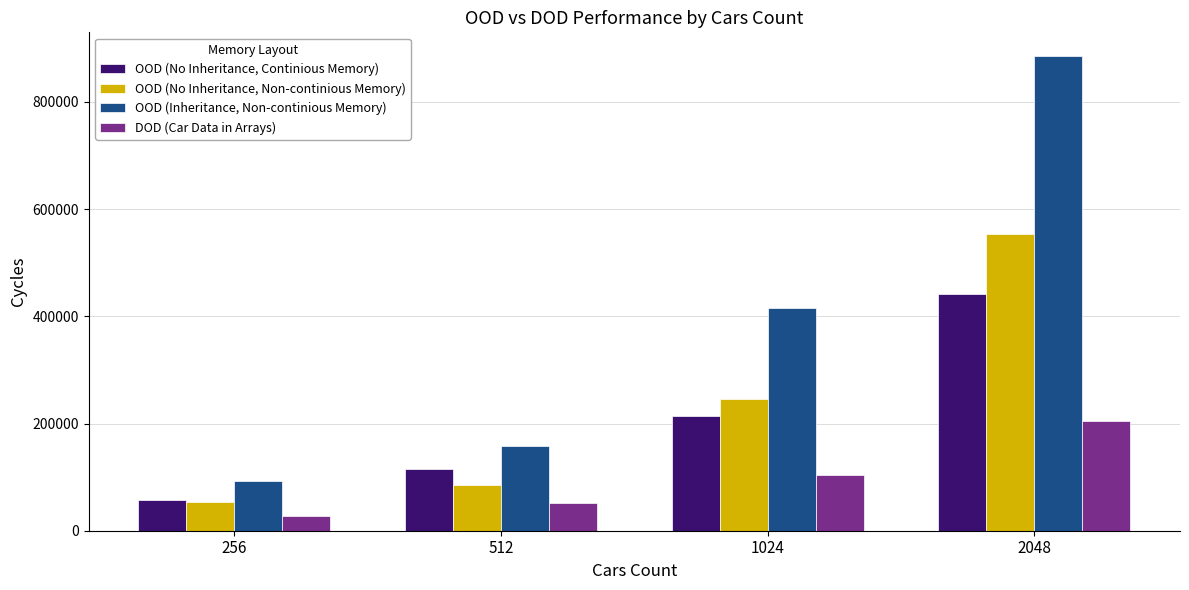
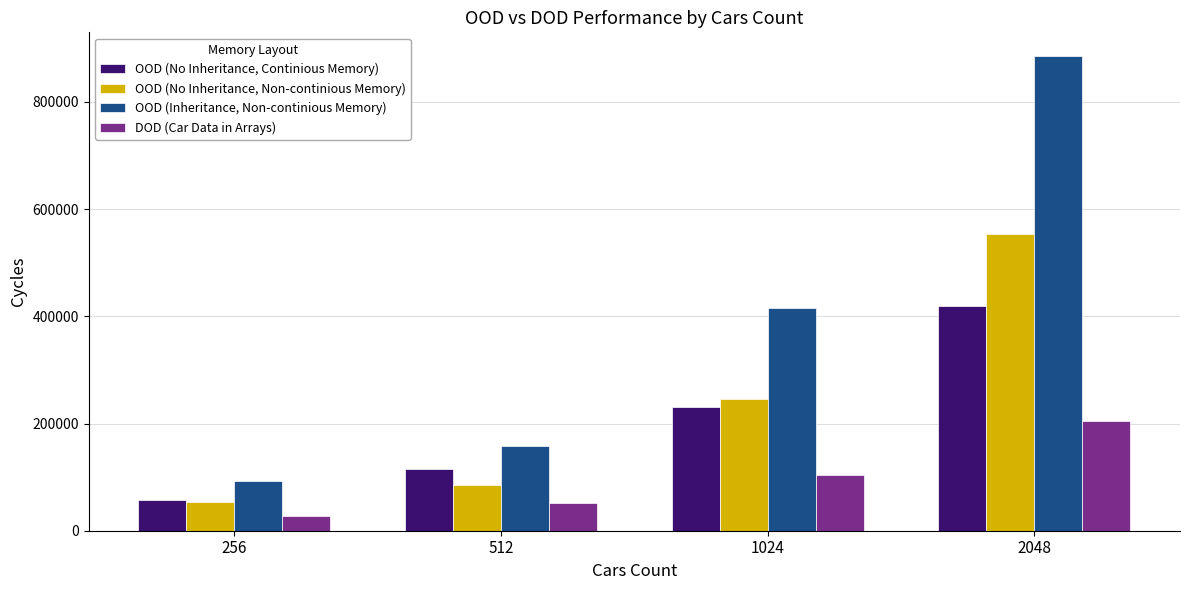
OOD (No Inheritance, Continious Memory), 1024: 210000 -> 230000
OOD (No Inheritance, Continious Memory), 2048: 440000 -> 420000
